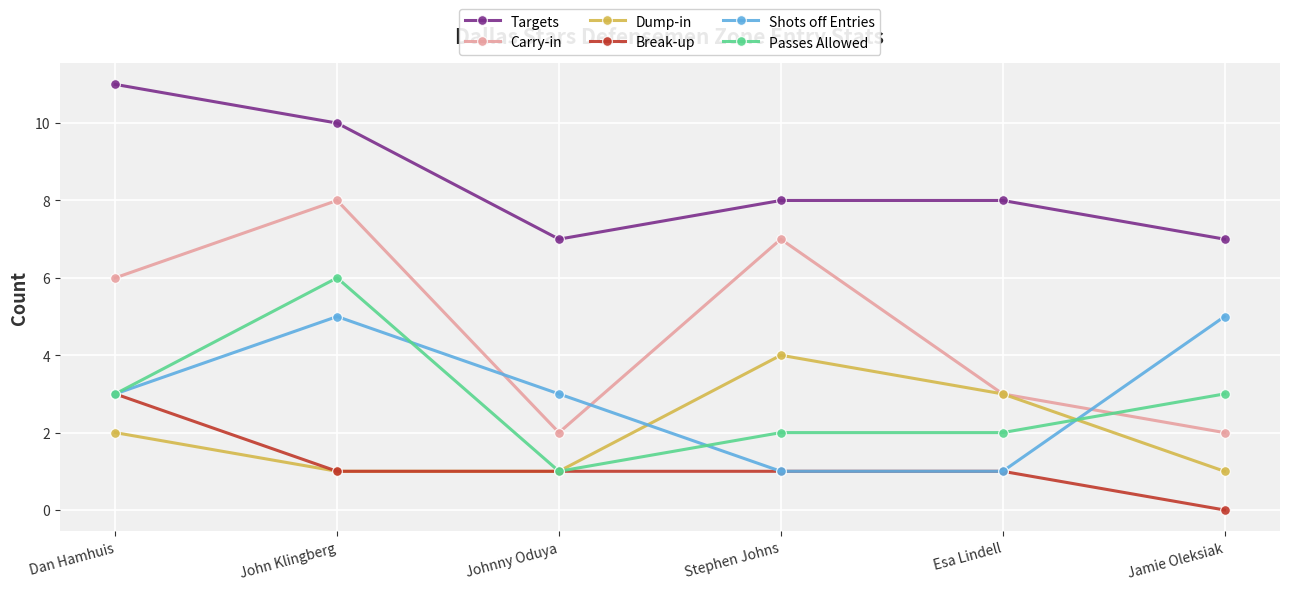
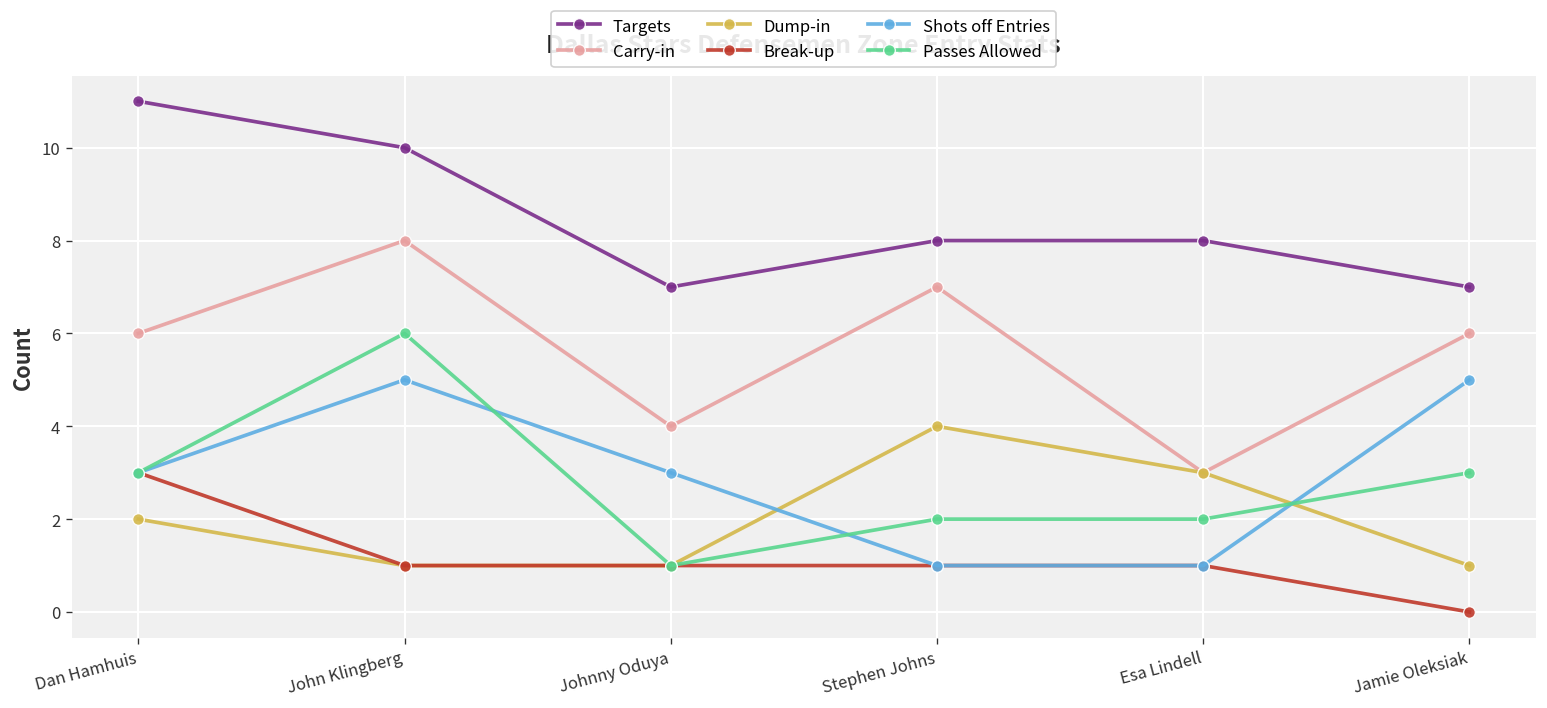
Carry-in, Johnny Oduya: 2 -> 4
Carry-in, Jamie Oleksiak: 2 -> 6
